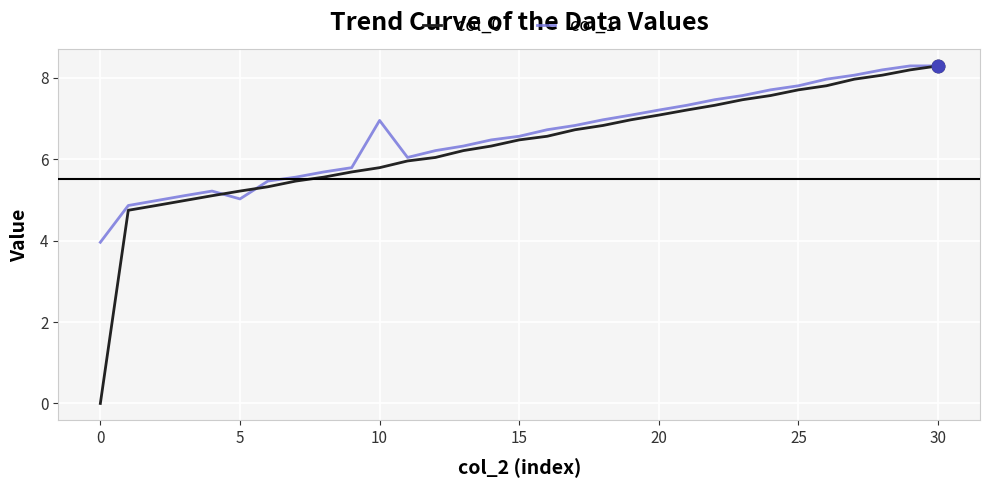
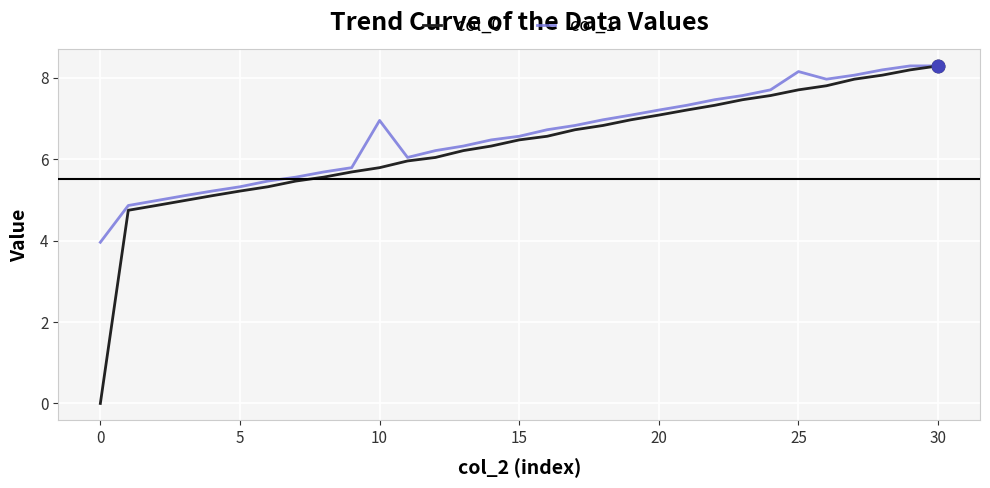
col_1, 5: 5.0 -> 5.3
col_1, 25: 7.8 -> 8.1
